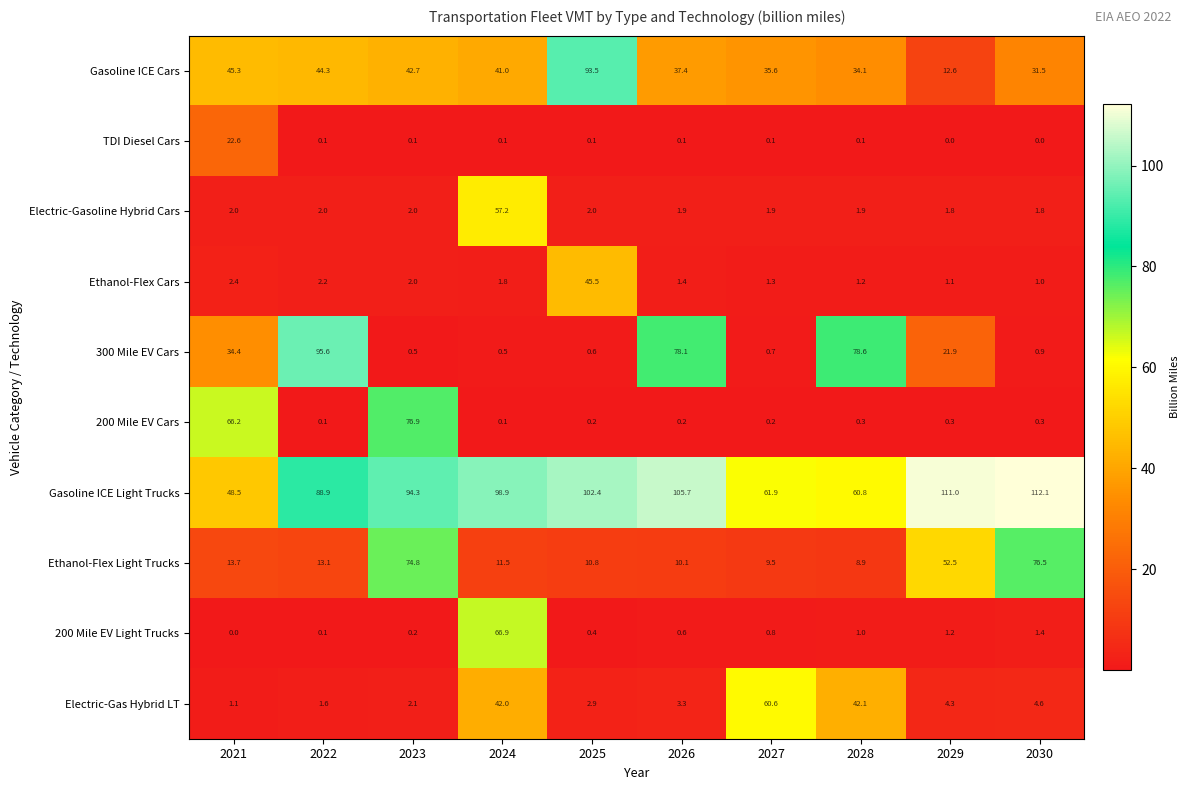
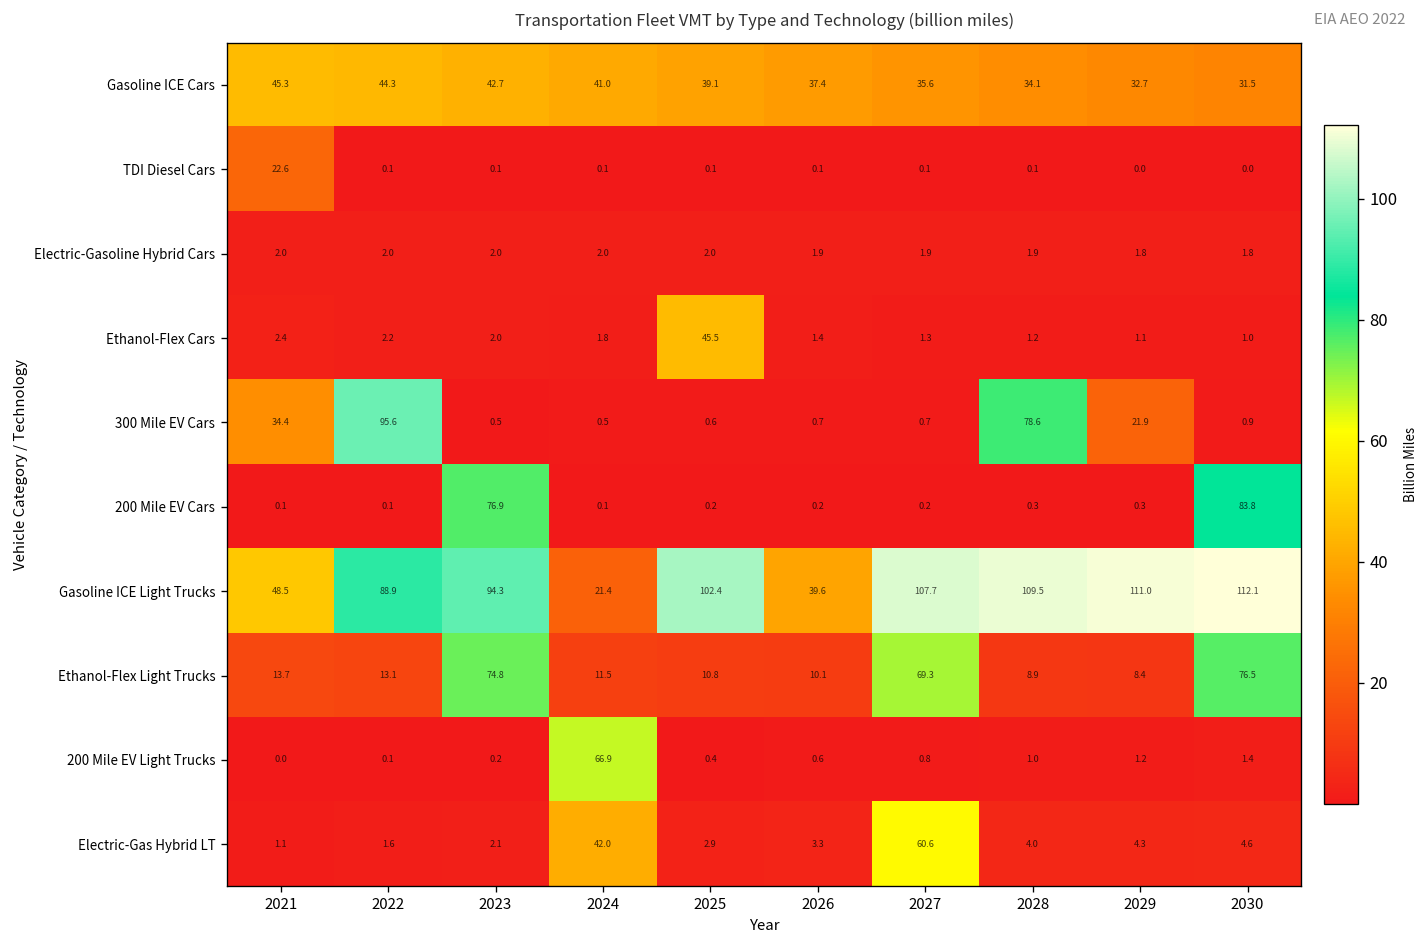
Gasoline ICE Cars, 2025: 93.5 -> 39.1
Gasoline ICE Cars, 2029: 12.6 -> 32.7
Electric-Gasoline Hybrid Cars, 2024: 57.2 -> 2.0
300 Mile EV Cars, 2026: 78.1 -> 0.7
200 Mile EV Cars, 2021: 66.2 -> 0.1
200 Mile EV Cars, 2030: 0.3 -> 83.8
Gasoline ICE Light Trucks, 2024: 98.9 -> 21.4
Gasoline ICE Light Trucks, 2026: 105.7 -> 39.6
Gasoline ICE Light Trucks, 2027: 61.9 -> 107.7
Gasoline ICE Light Trucks, 2028: 60.8 -> 109.5
Ethanol-Flex Light Trucks, 2027: 9.5 -> 69.3
Ethanol-Flex Light Trucks, 2029: 52.5 -> 8.4
Electric-Gas Hybrid LT, 2028: 42.1 -> 4.0
